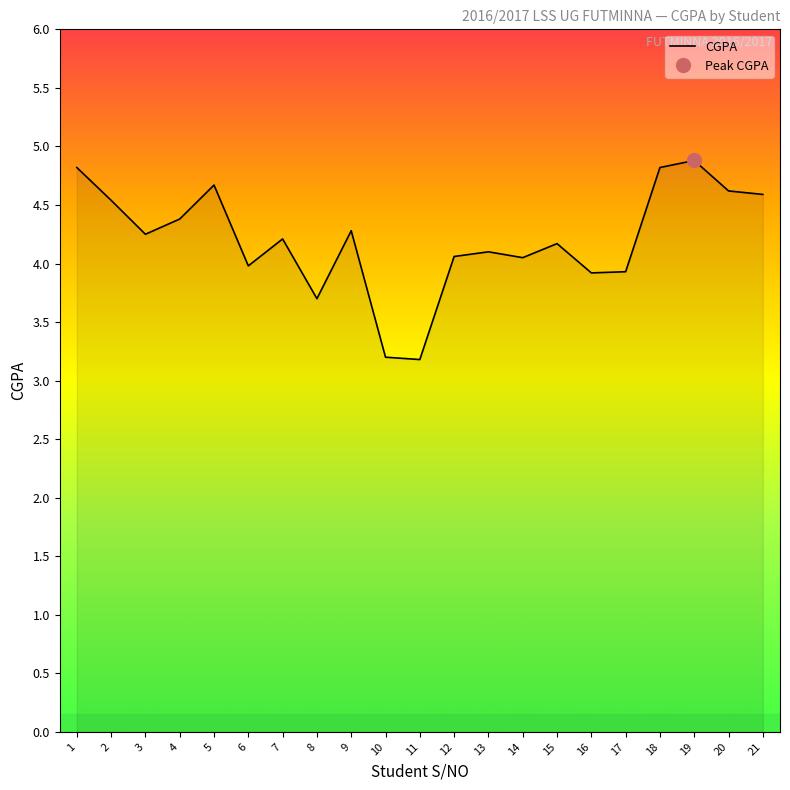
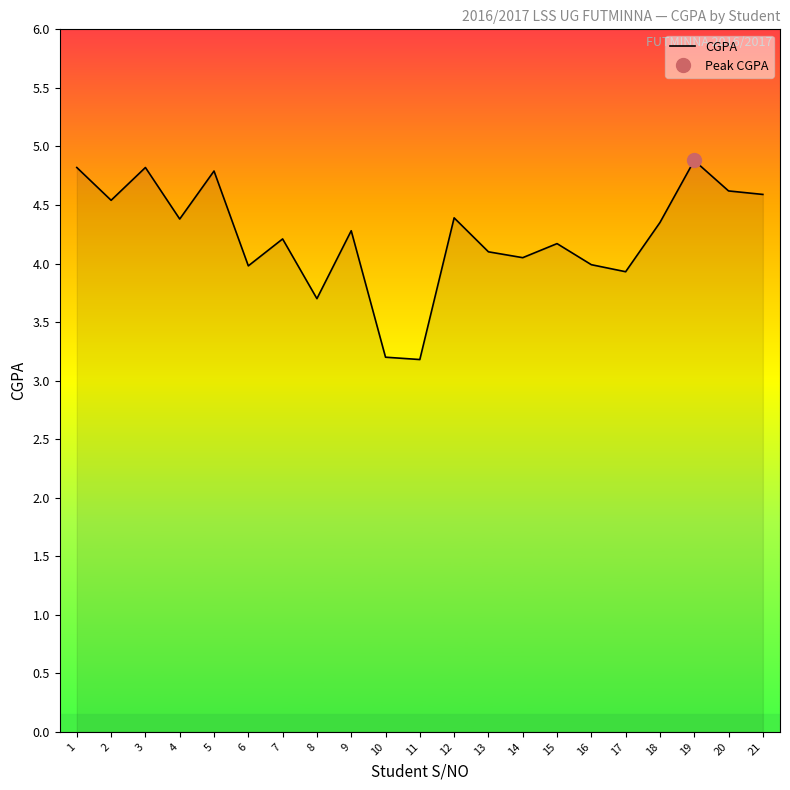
CGPA, 3: 4.25 -> 4.82
CGPA, 5: 4.67 -> 4.79
CGPA, 12: 4.06 -> 4.39
CGPA, 16: 3.92 -> 3.99
CGPA, 18: 4.82 -> 4.35
